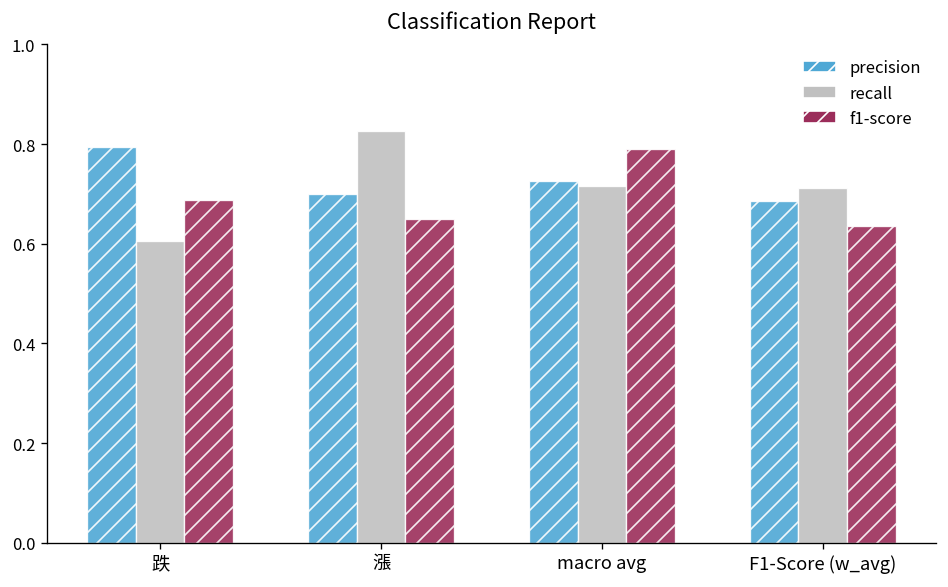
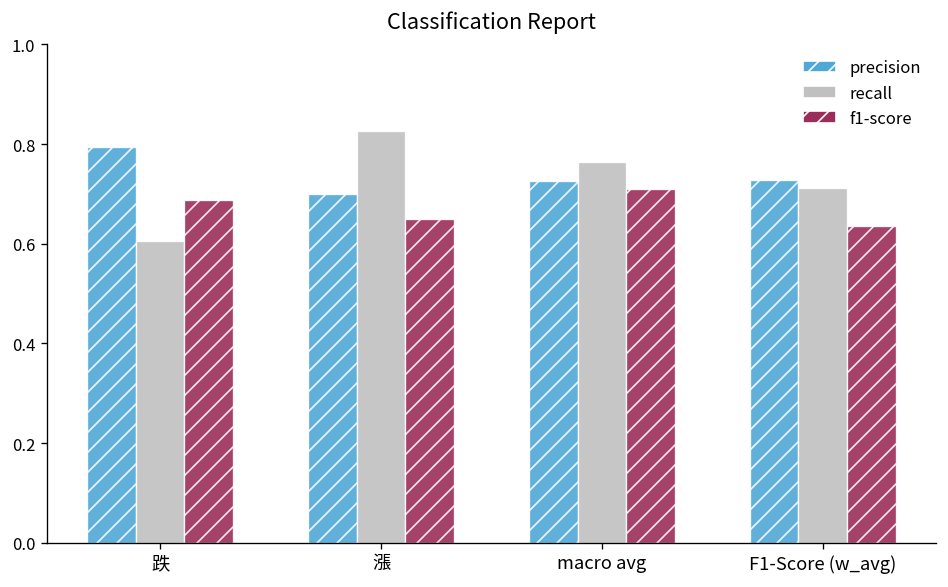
recall, macro avg: 0.72 -> 0.76
f1-score, macro avg: 0.79 -> 0.71
precision, F1-Score (w_avg): 0.69 -> 0.73
